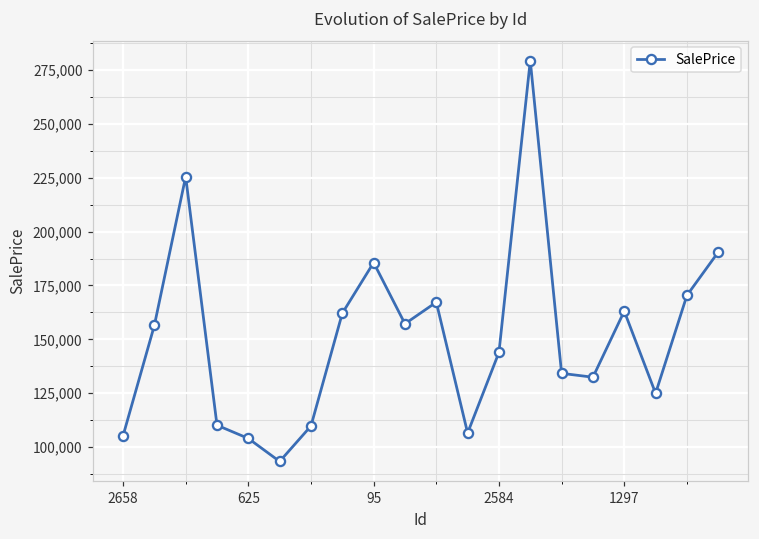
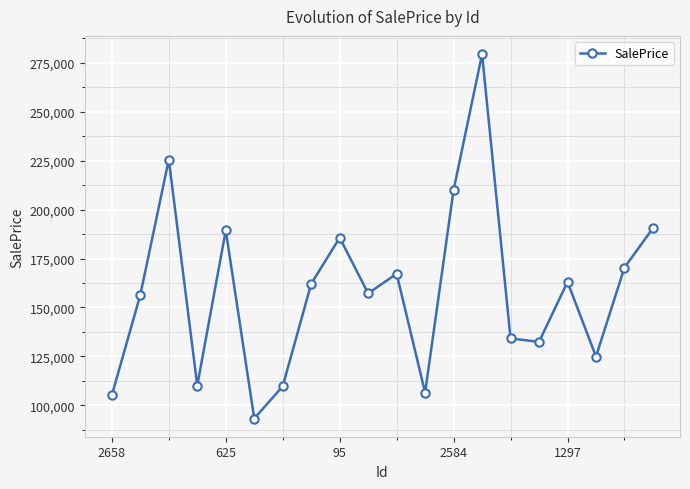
625: 104,000 -> 189,000
2584: 144,000 -> 210,000
